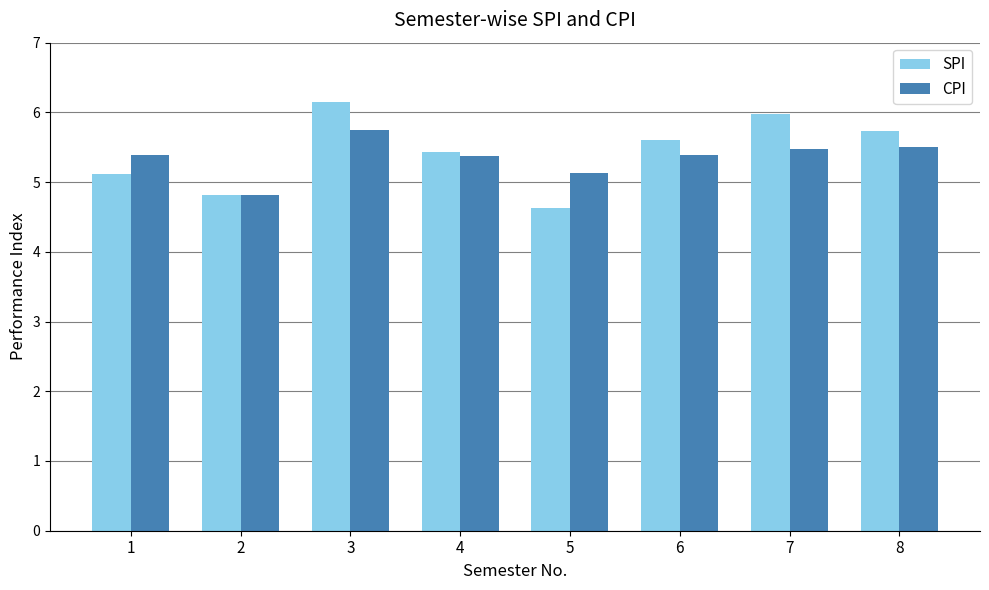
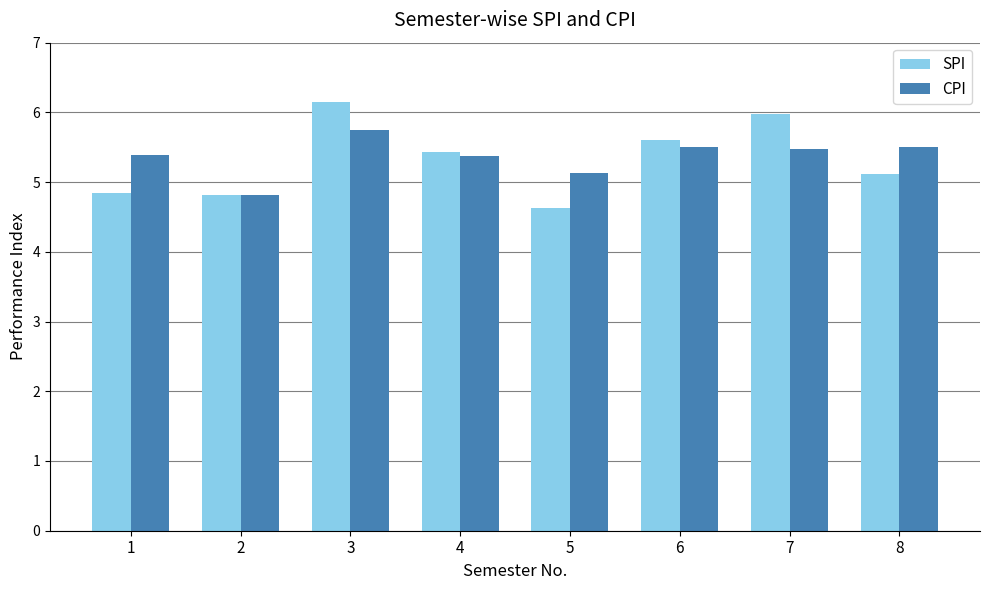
SPI, 1: 5.1 -> 4.9
CPI, 6: 5.4 -> 5.5
SPI, 8: 5.7 -> 5.1
